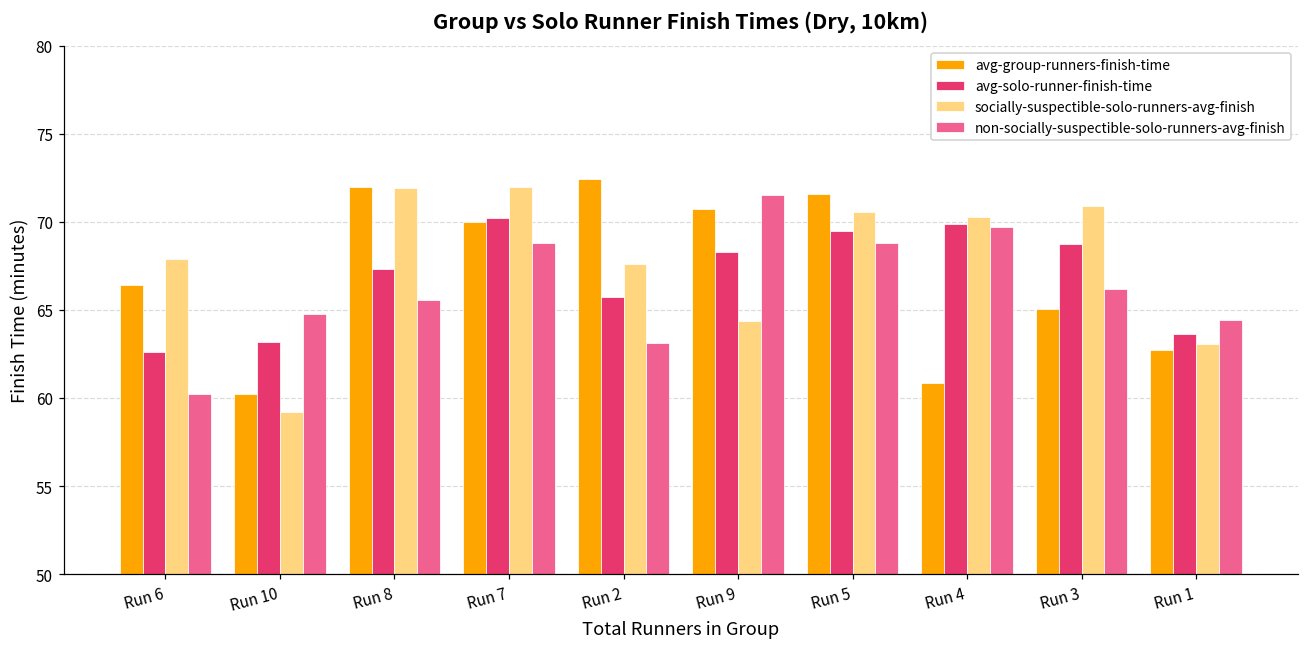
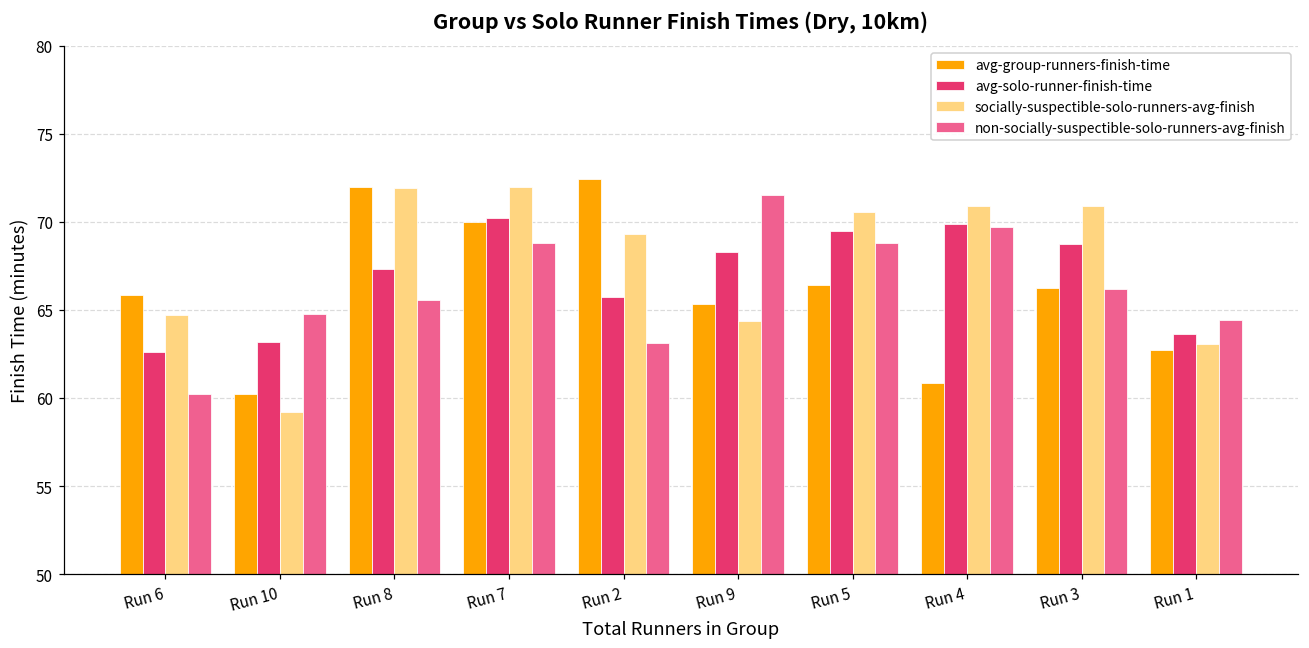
avg-group-runners-finish-time, Run 6: 66.4 -> 65.9
socially-suspectible-solo-runners-avg-finish, Run 6: 67.9 -> 64.7
socially-suspectible-solo-runners-avg-finish, Run 2: 67.6 -> 69.3
avg-group-runners-finish-time, Run 9: 70.7 -> 65.3
avg-group-runners-finish-time, Run 5: 71.6 -> 66.4
socially-suspectible-solo-runners-avg-finish, Run 4: 70.3 -> 70.9
avg-group-runners-finish-time, Run 3: 65.1 -> 66.3
